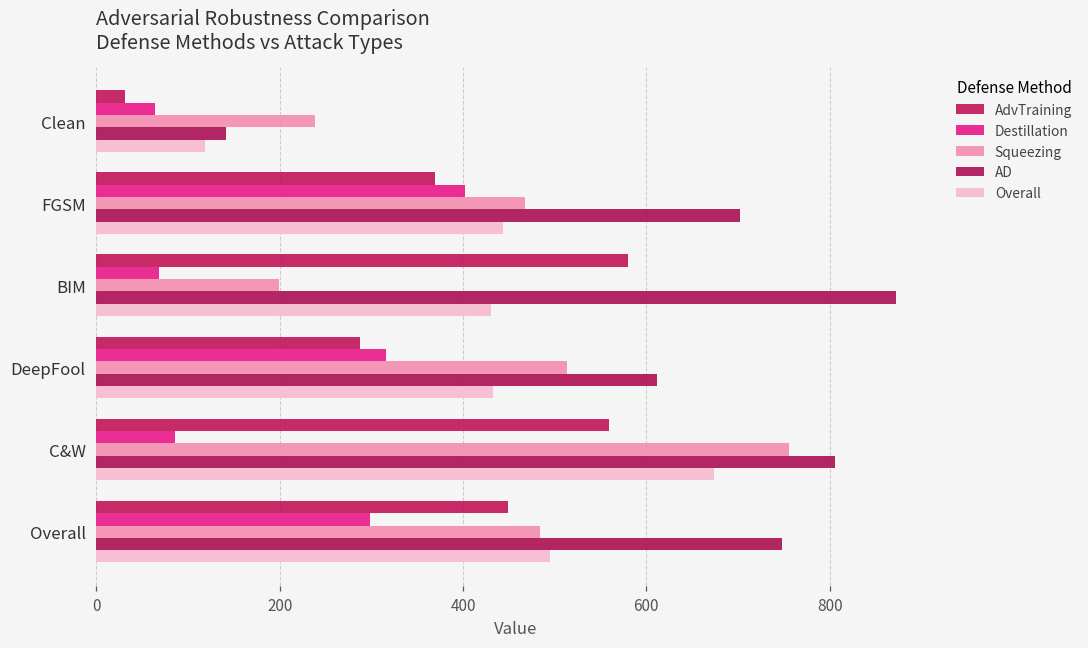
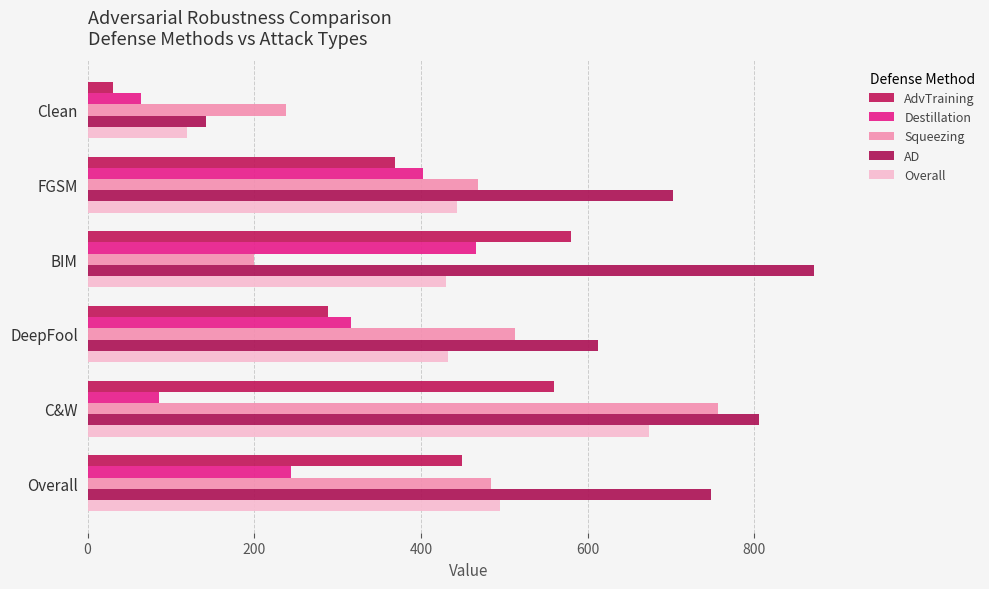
Destillation, BIM: 70 -> 470
Destillation, Overall: 300 -> 240
